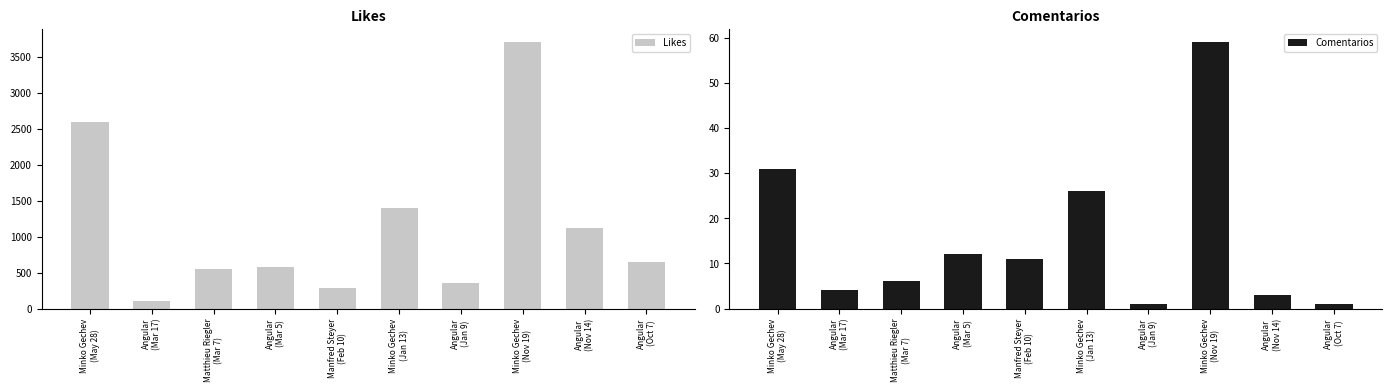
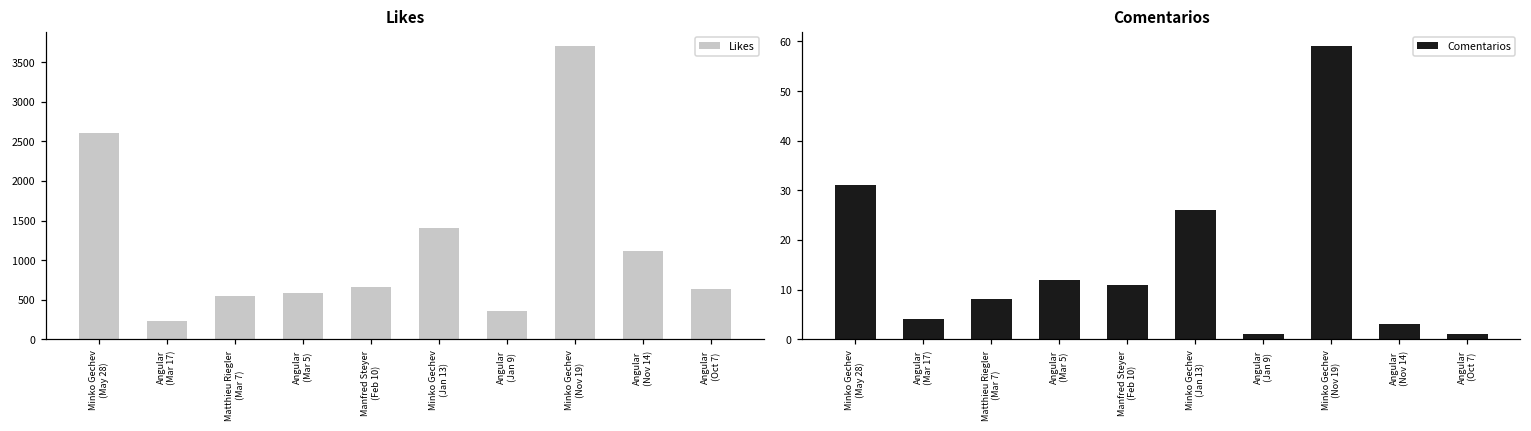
Likes, Angular (Mar 17): 100 -> 200
Likes, Manfred Steyer (Feb 10): 300 -> 700
Comentarios, Matthieu Riegler (Mar 7): 6 -> 8
